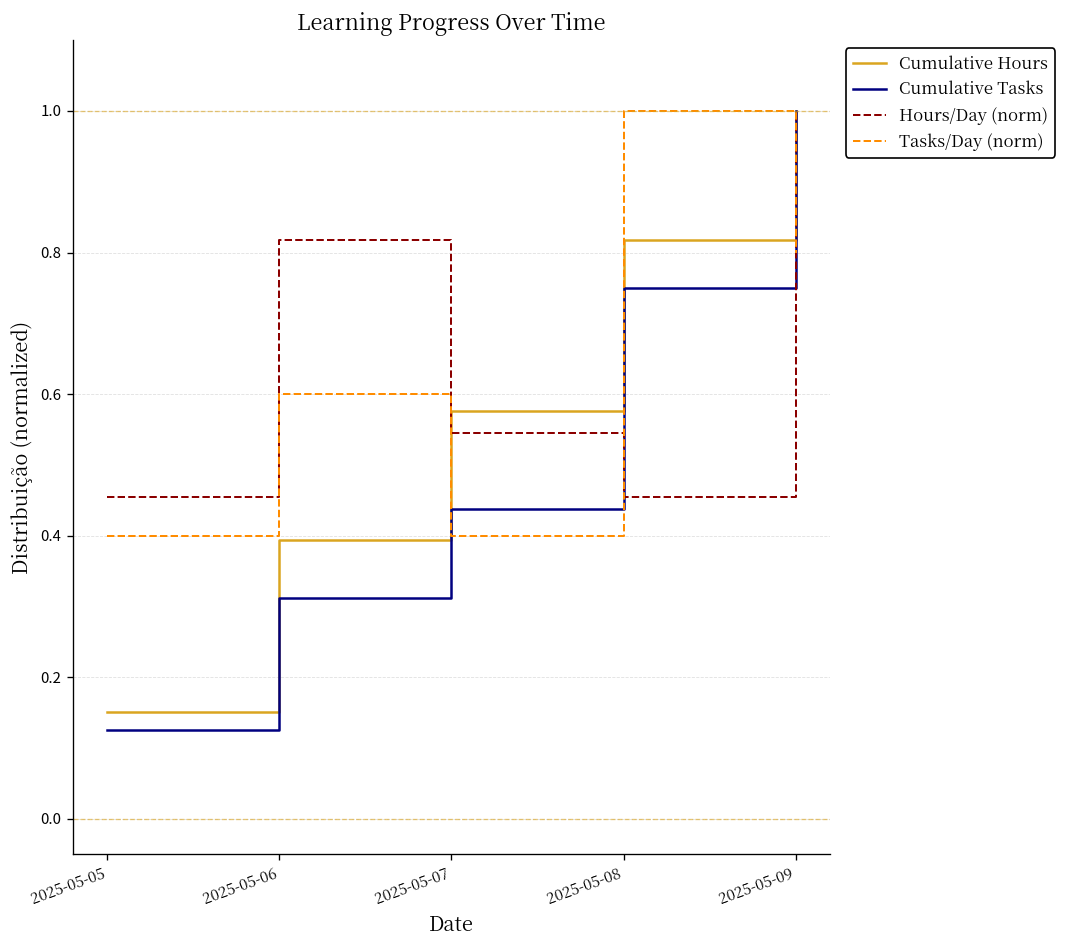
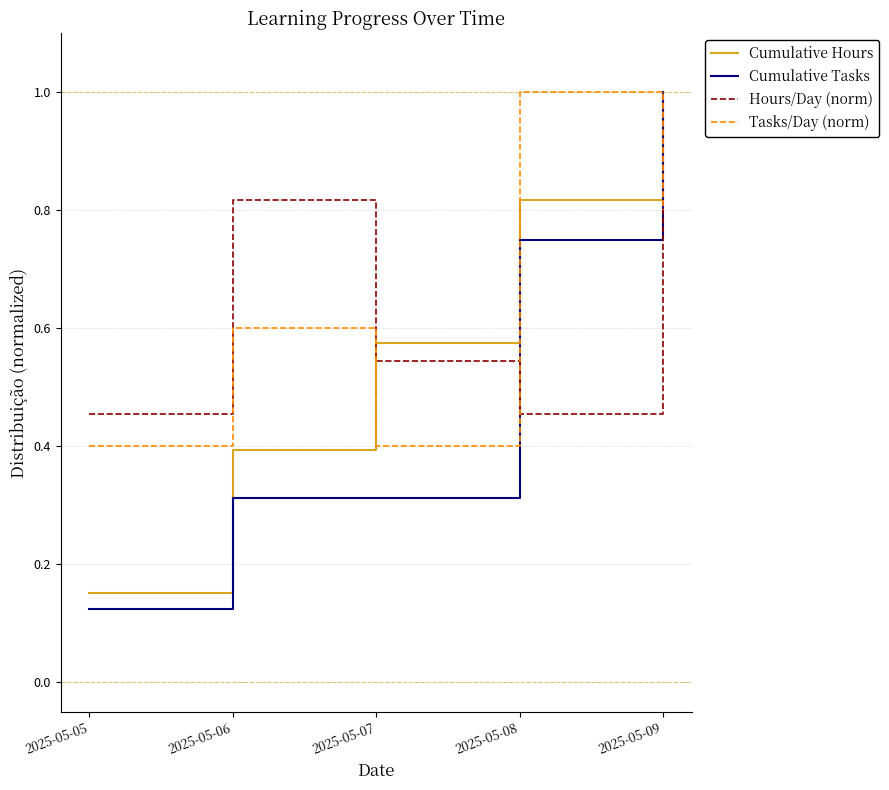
Cumulative Tasks, 2025-05-07: 0.44 -> 0.31
